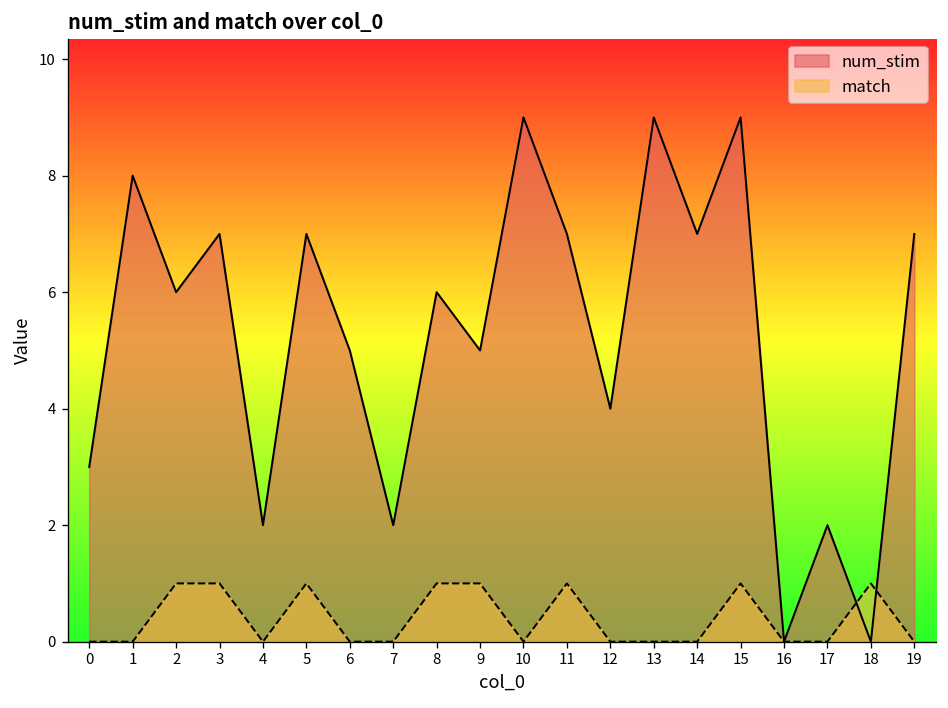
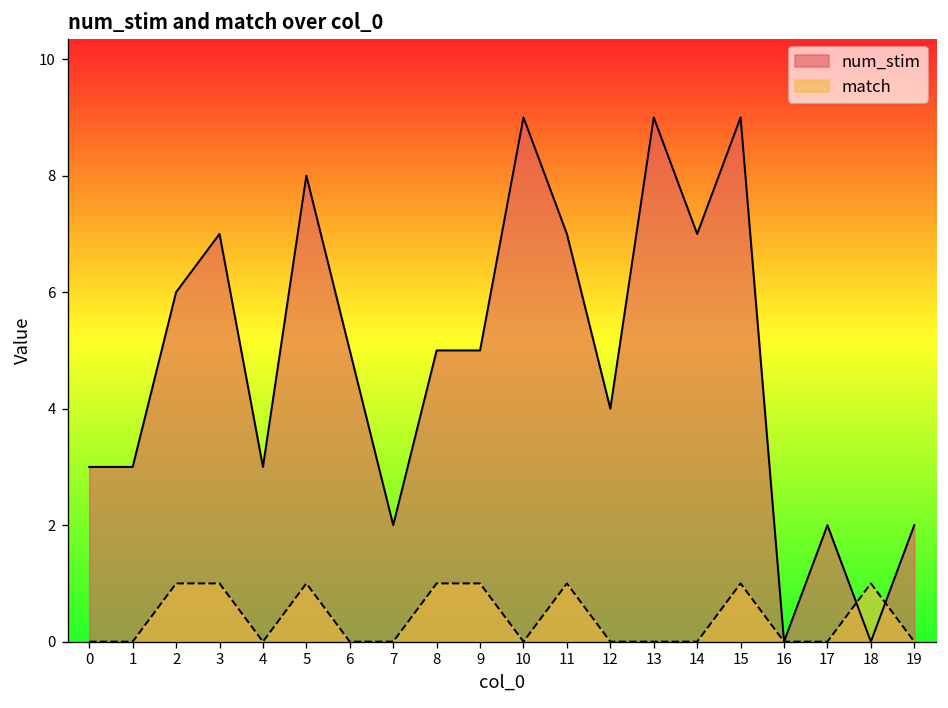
num_stim, 1: 8 -> 3
num_stim, 4: 2 -> 3
num_stim, 5: 7 -> 8
num_stim, 8: 6 -> 5
num_stim, 19: 7 -> 2
